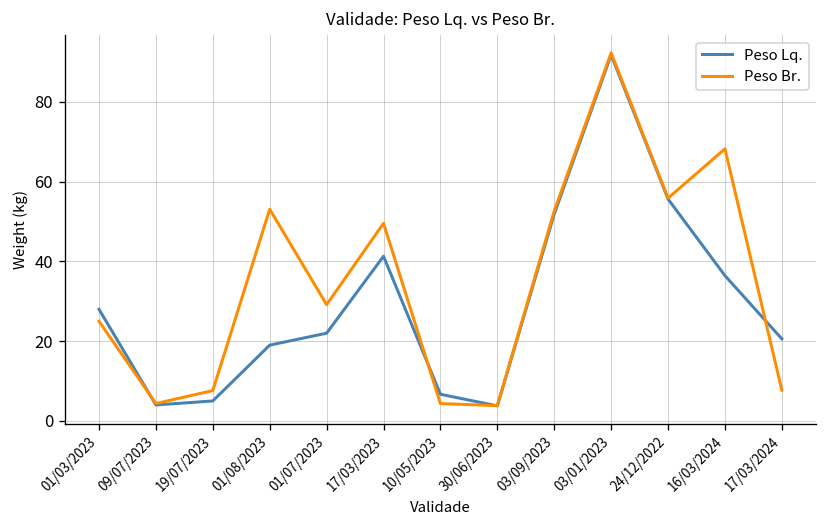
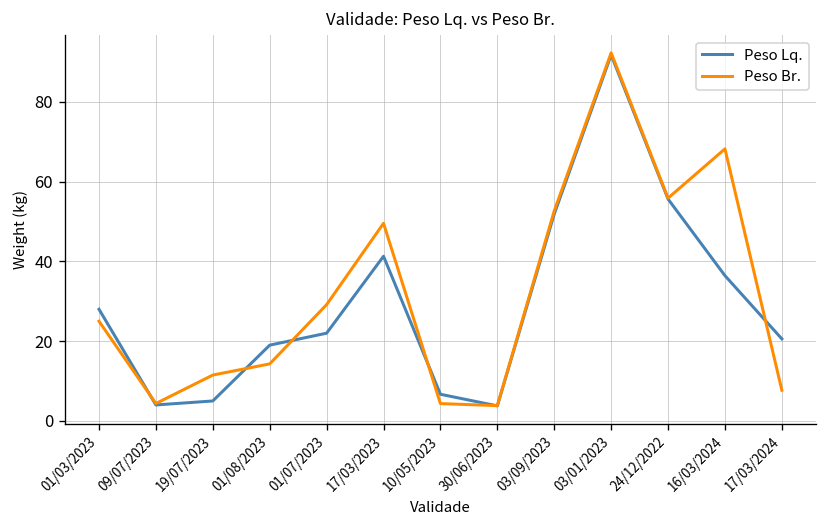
Peso Br., 19/07/2023: 8 -> 12
Peso Br., 01/08/2023: 53 -> 14
